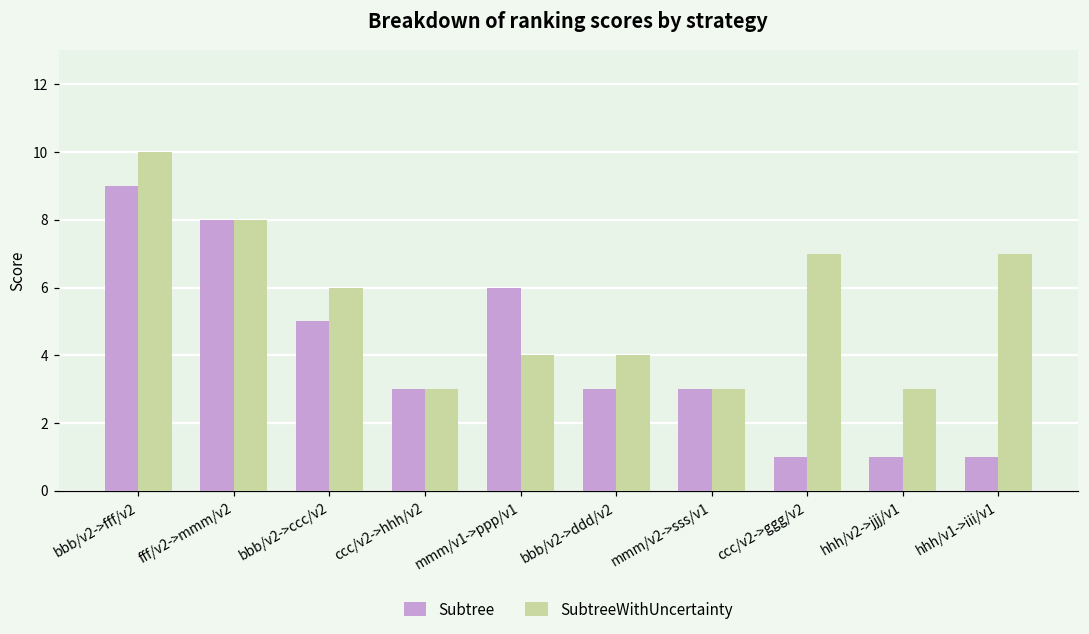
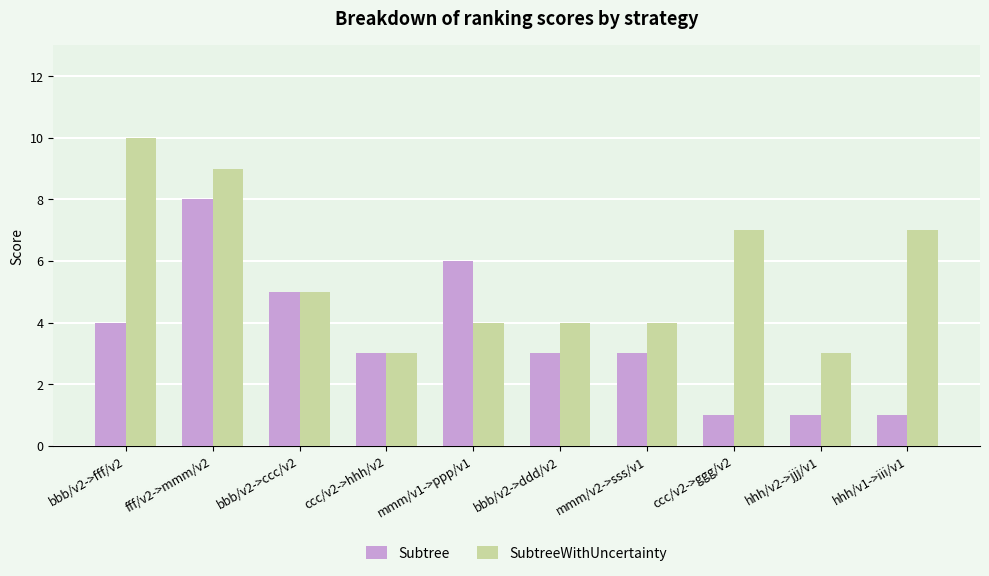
Subtree, bbb/v2->fff/v2: 9 -> 4
SubtreeWithUncertainty, fff/v2->mmm/v2: 8 -> 9
SubtreeWithUncertainty, bbb/v2->ccc/v2: 6 -> 5
SubtreeWithUncertainty, mmm/v2->sss/v1: 3 -> 4
